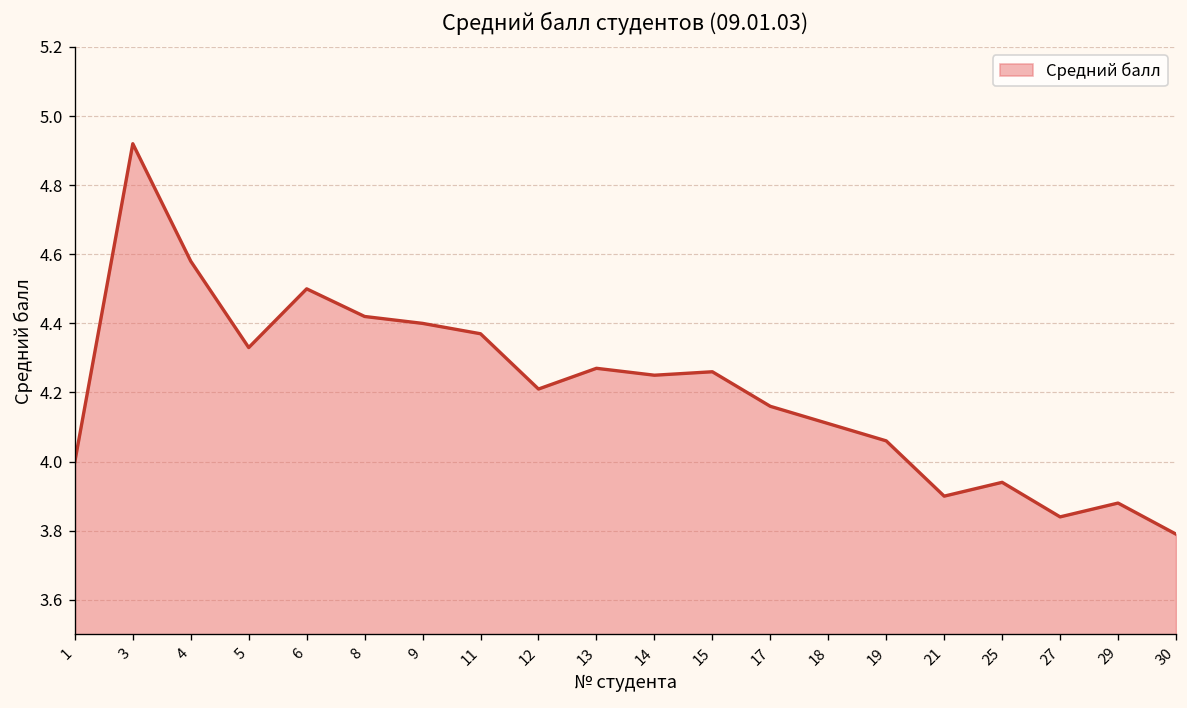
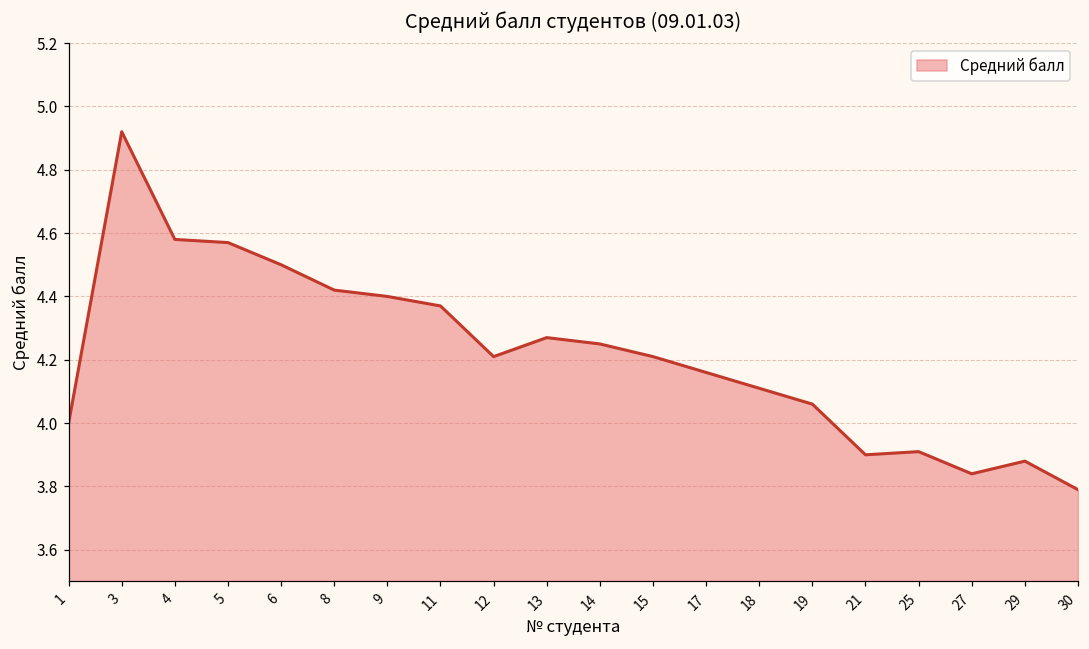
5: 4.33 -> 4.57
15: 4.26 -> 4.21
25: 3.94 -> 3.91
